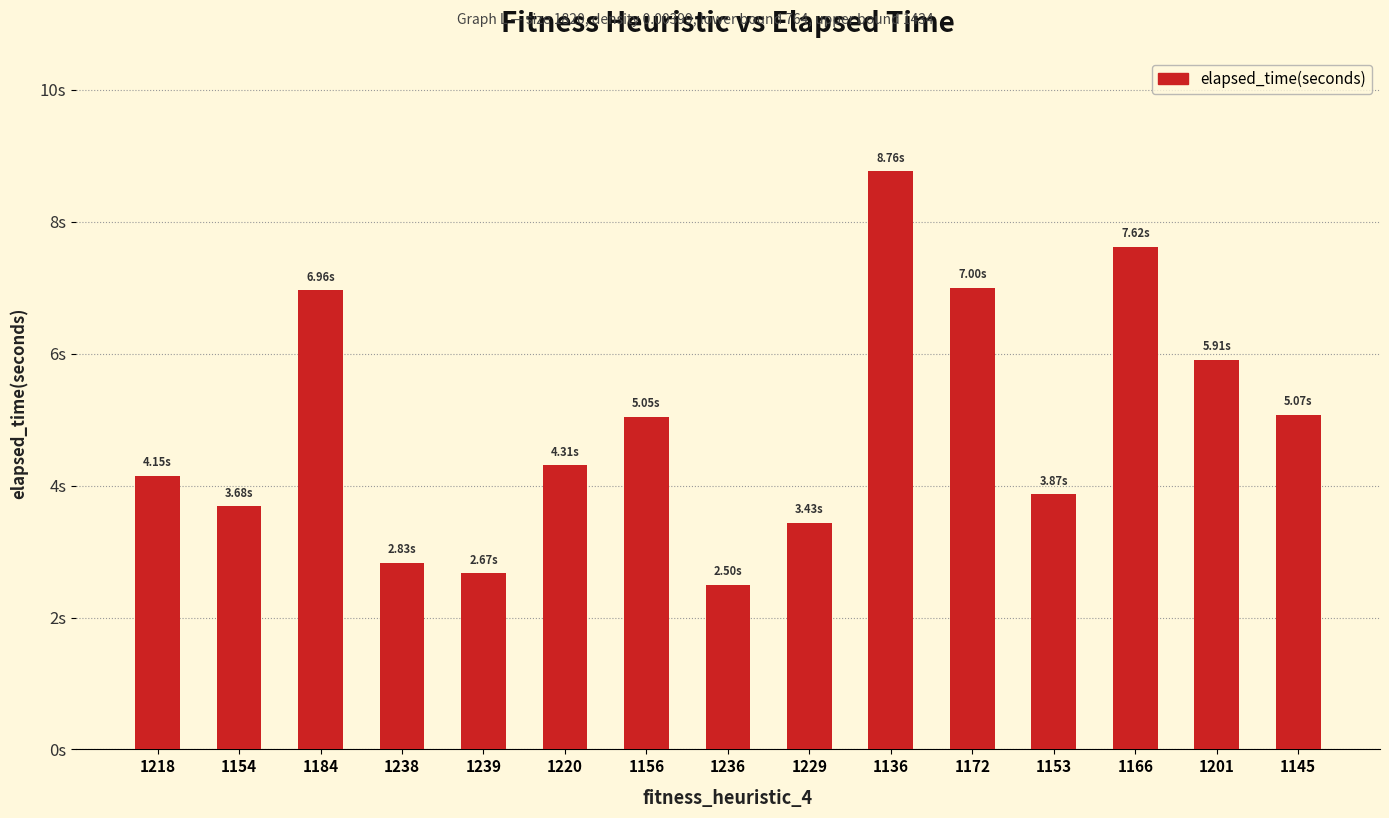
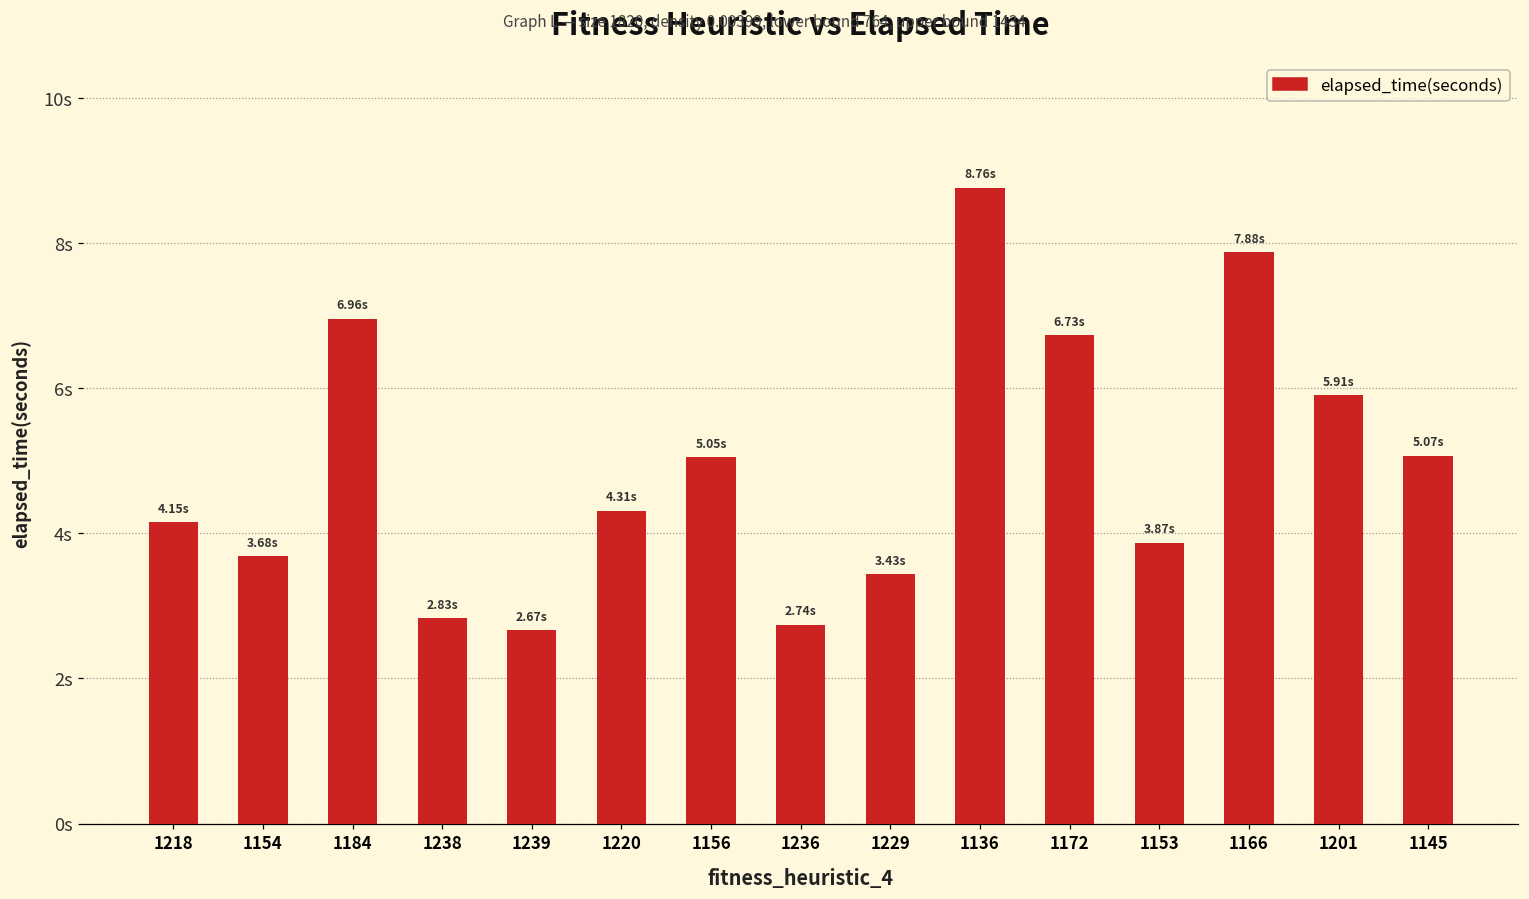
1236: 2.50s -> 2.74s
1172: 7.00s -> 6.73s
1166: 7.62s -> 7.88s
